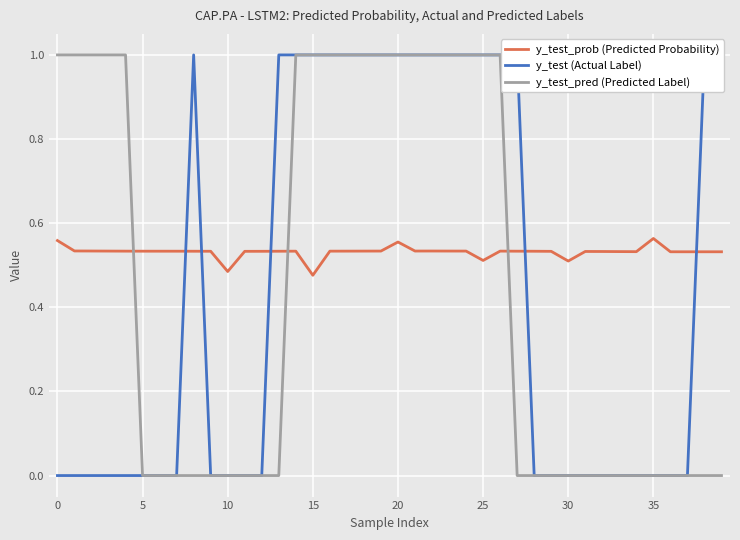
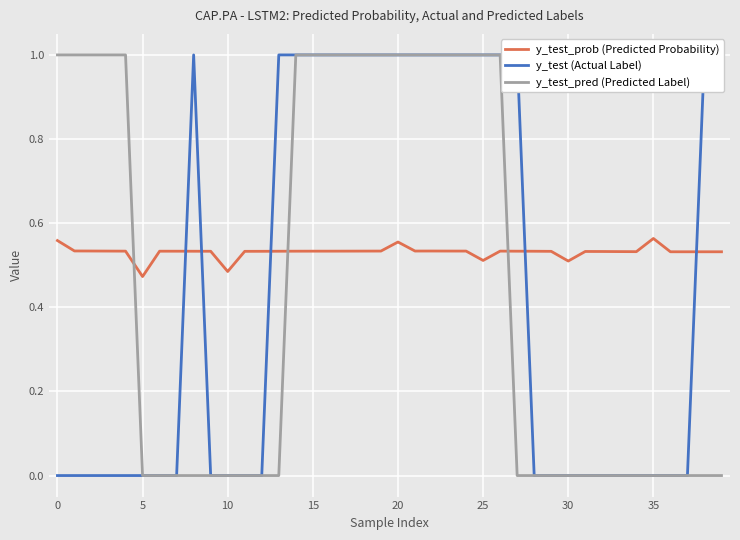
y_test_prob (Predicted Probability), 5: 0.53 -> 0.47
y_test_prob (Predicted Probability), 15: 0.48 -> 0.53
